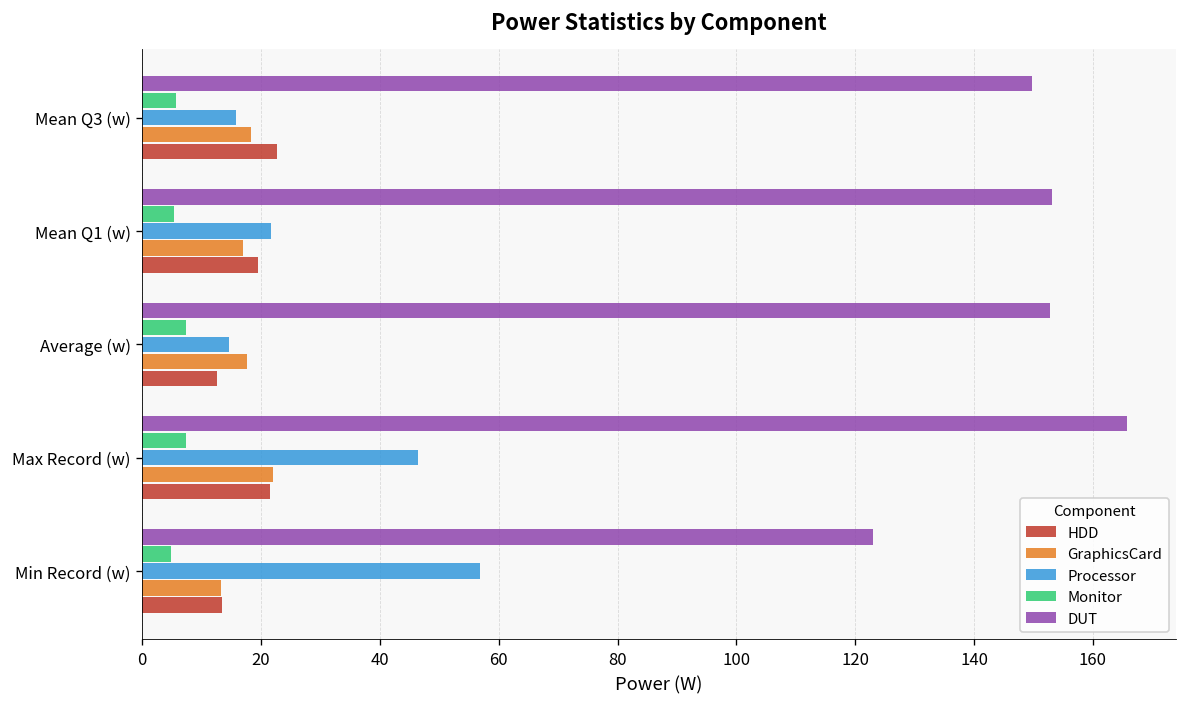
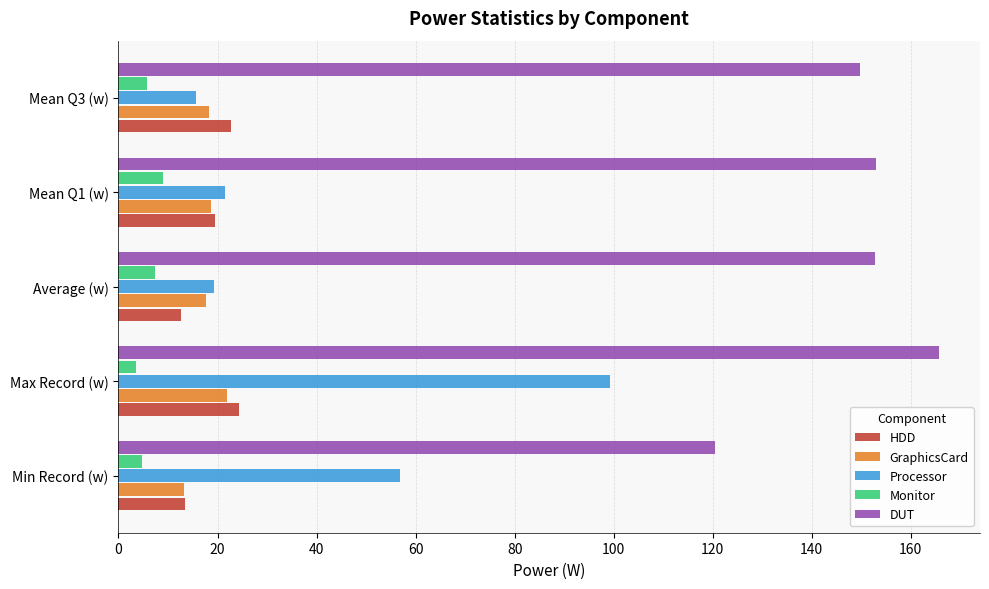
Monitor, Mean Q1 (w): 5 -> 9
GraphicsCard, Mean Q1 (w): 17 -> 19
Processor, Average (w): 15 -> 19
Monitor, Max Record (w): 7 -> 4
Processor, Max Record (w): 46 -> 99
HDD, Max Record (w): 22 -> 24
DUT, Min Record (w): 123 -> 120
